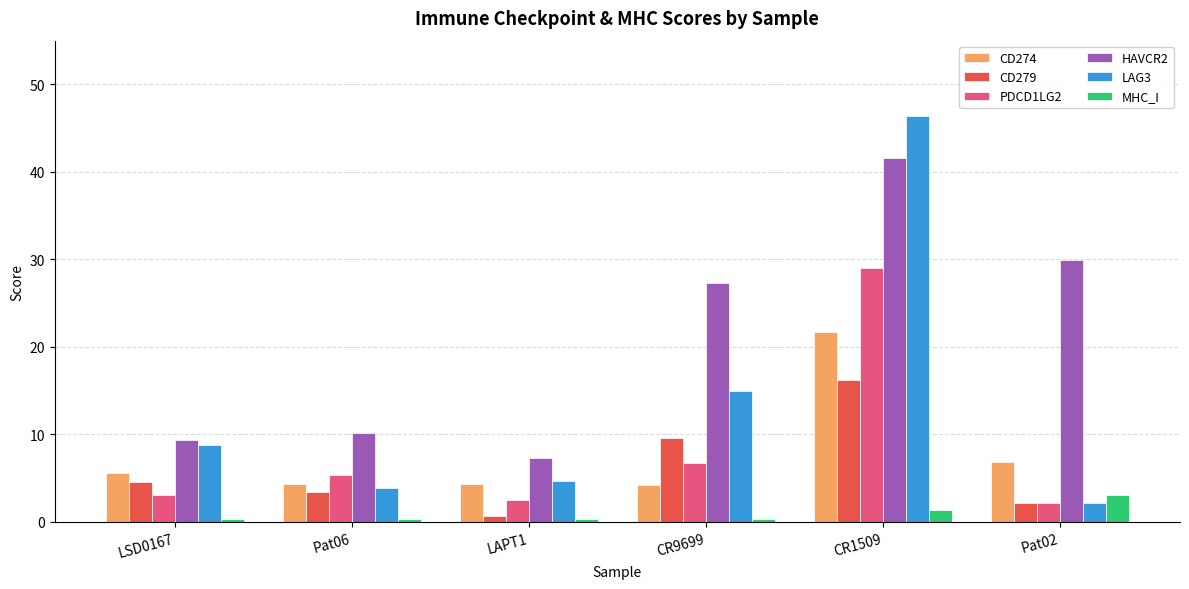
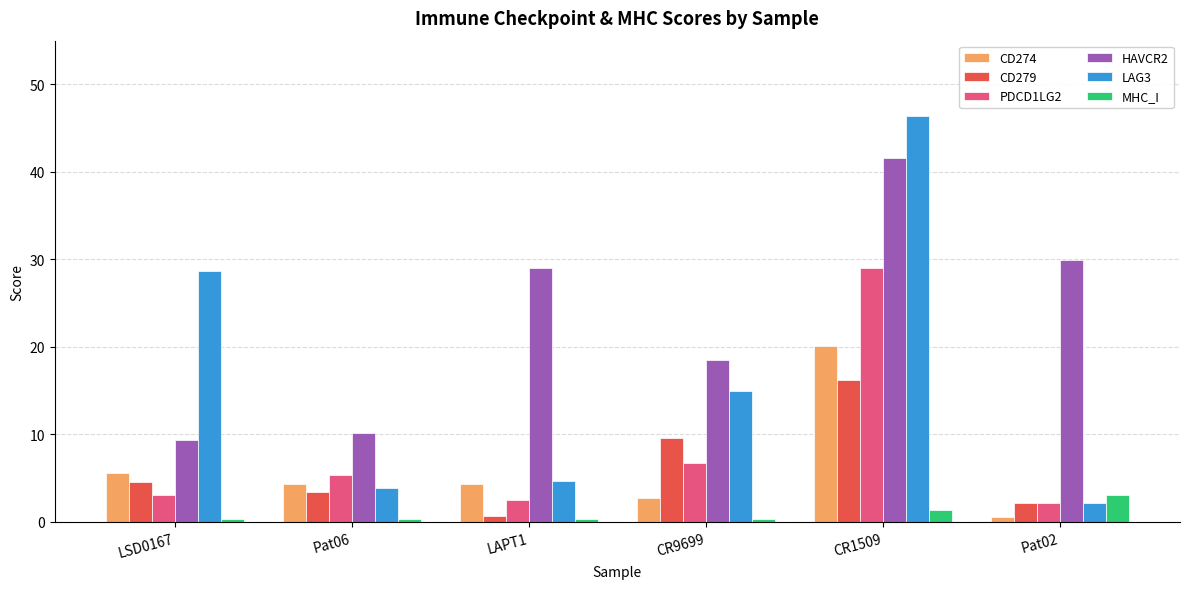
LAG3, LSD0167: 9 -> 29
HAVCR2, LAPT1: 7 -> 29
CD274, CR9699: 4 -> 3
HAVCR2, CR9699: 27 -> 19
CD274, CR1509: 22 -> 20
CD274, Pat02: 7 -> 1
